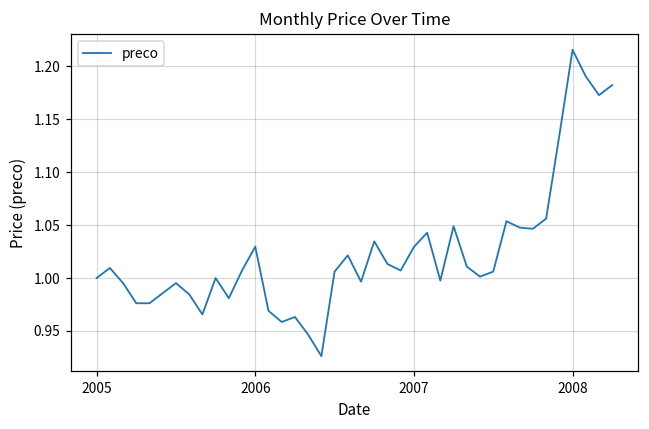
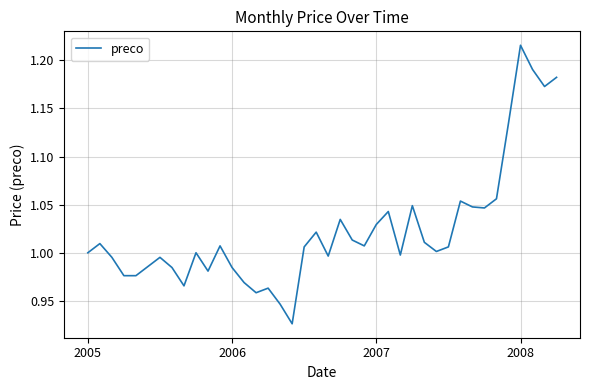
2006: 1.03 -> 0.98
